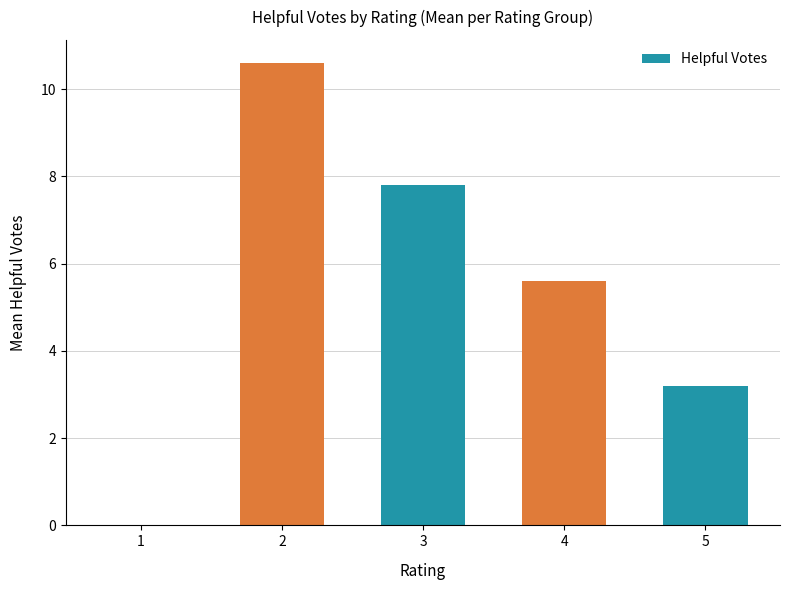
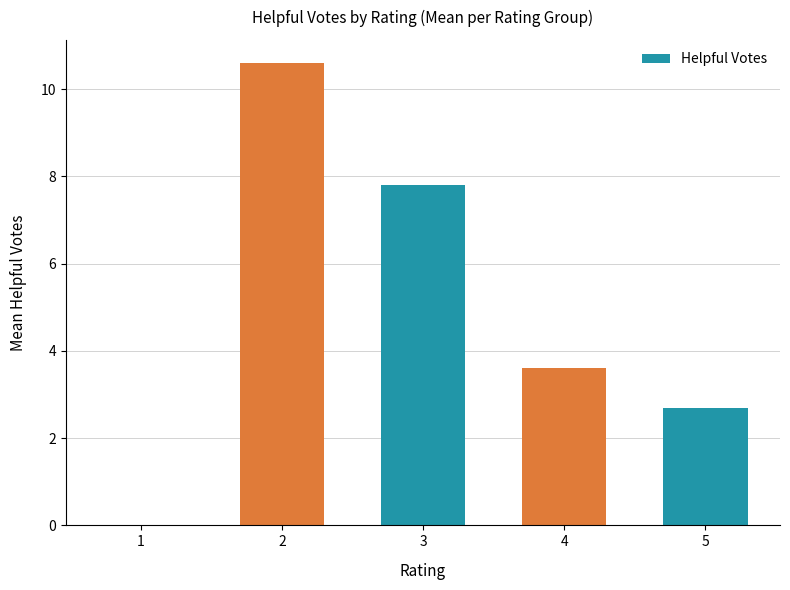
4: 5.6 -> 3.6
5: 3.2 -> 2.7
